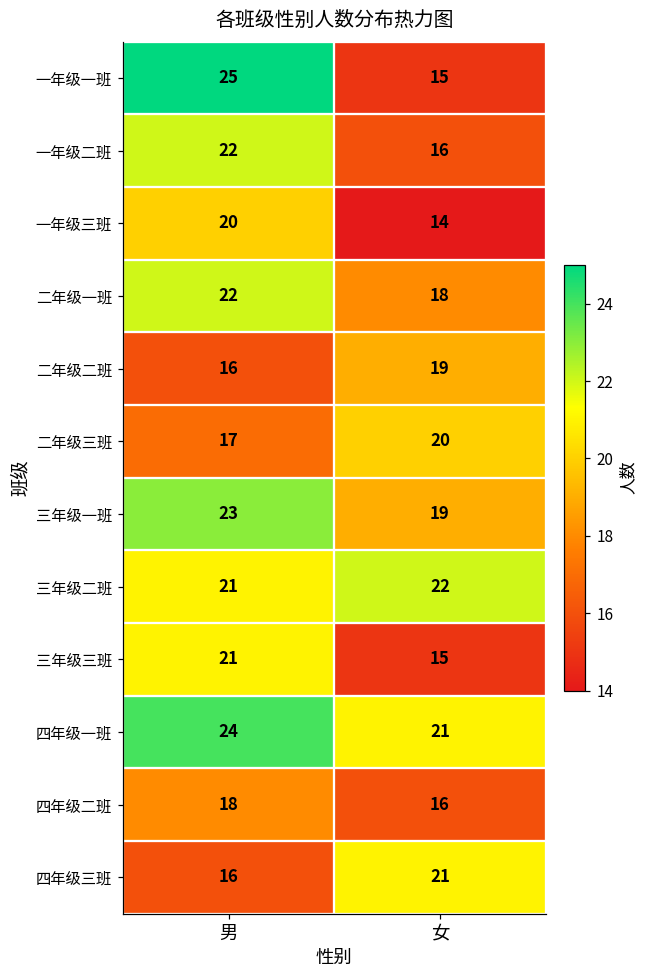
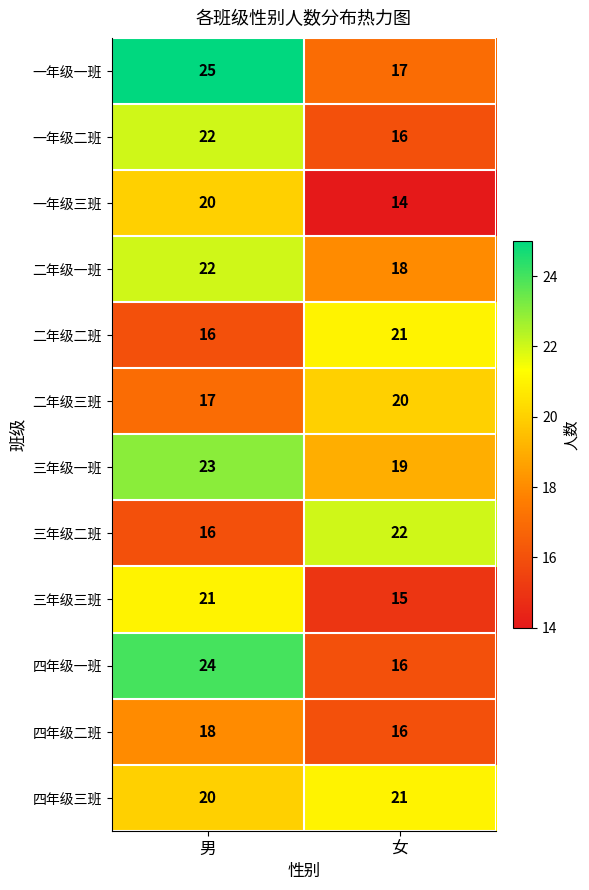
一年级一班, 女: 15 -> 17
二年级二班, 女: 19 -> 21
三年级二班, 男: 21 -> 16
四年级一班, 女: 21 -> 16
四年级三班, 男: 16 -> 20
